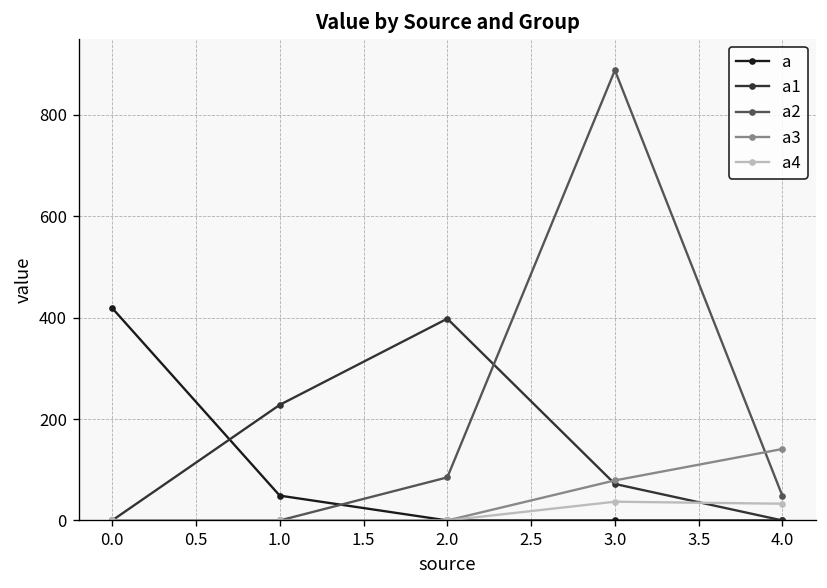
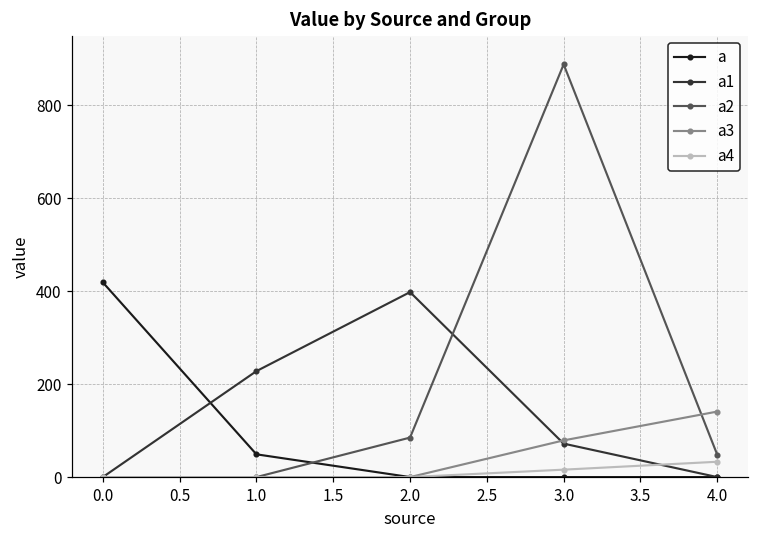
a4, 3.0: 40 -> 20
